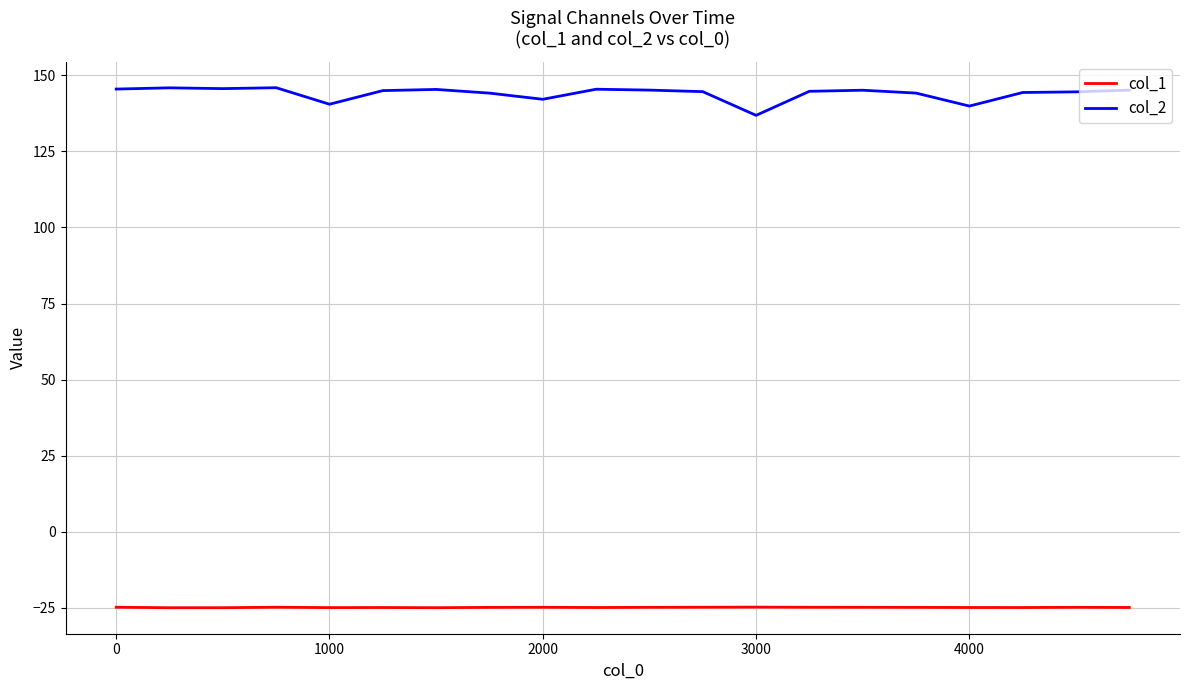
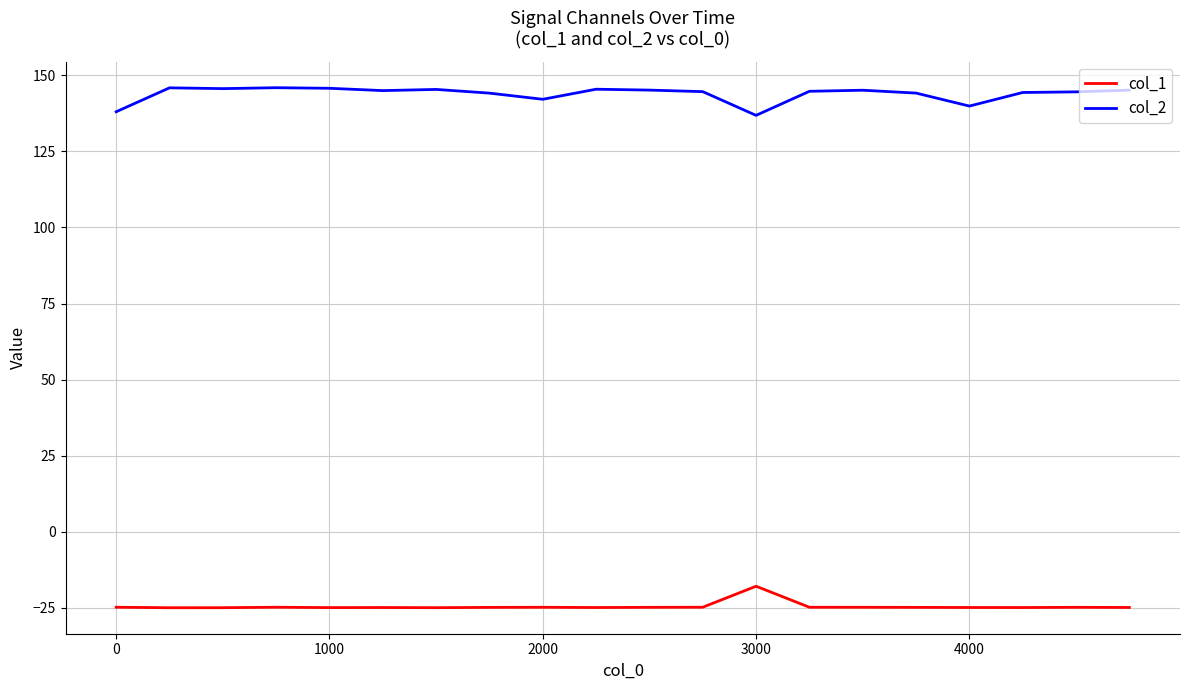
col_2, 0: 145 -> 138
col_2, 1000: 140 -> 146
col_1, 3000: -25 -> -18
